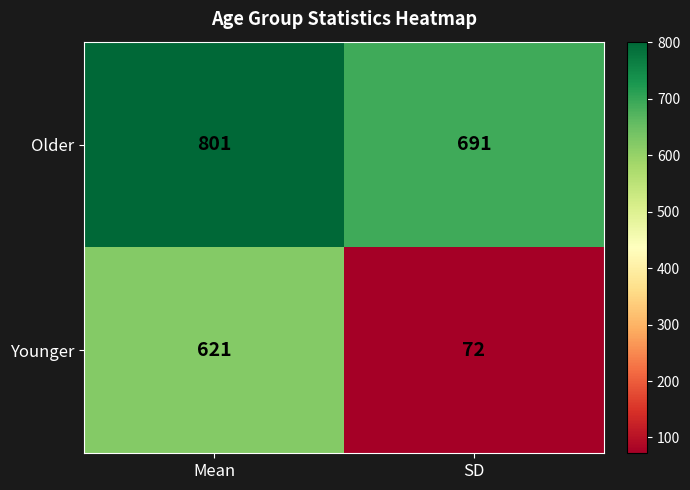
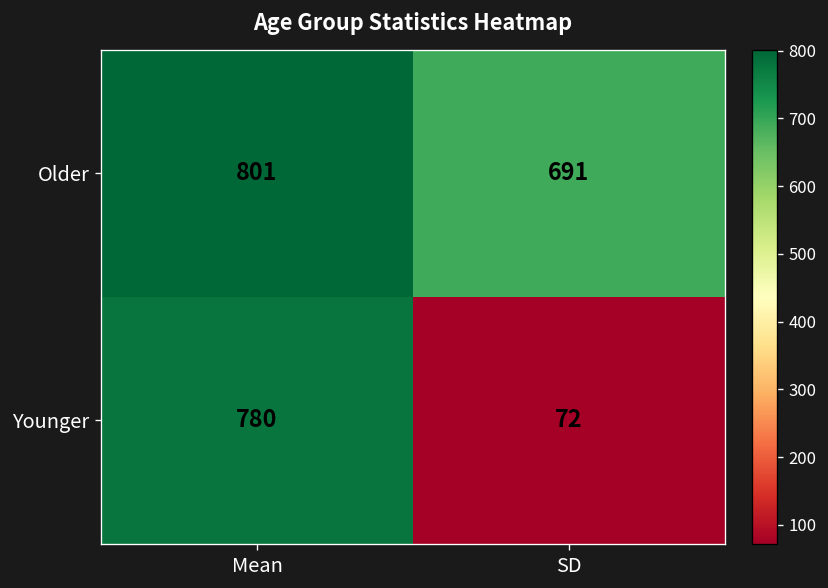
Younger, Mean: 621 -> 780
